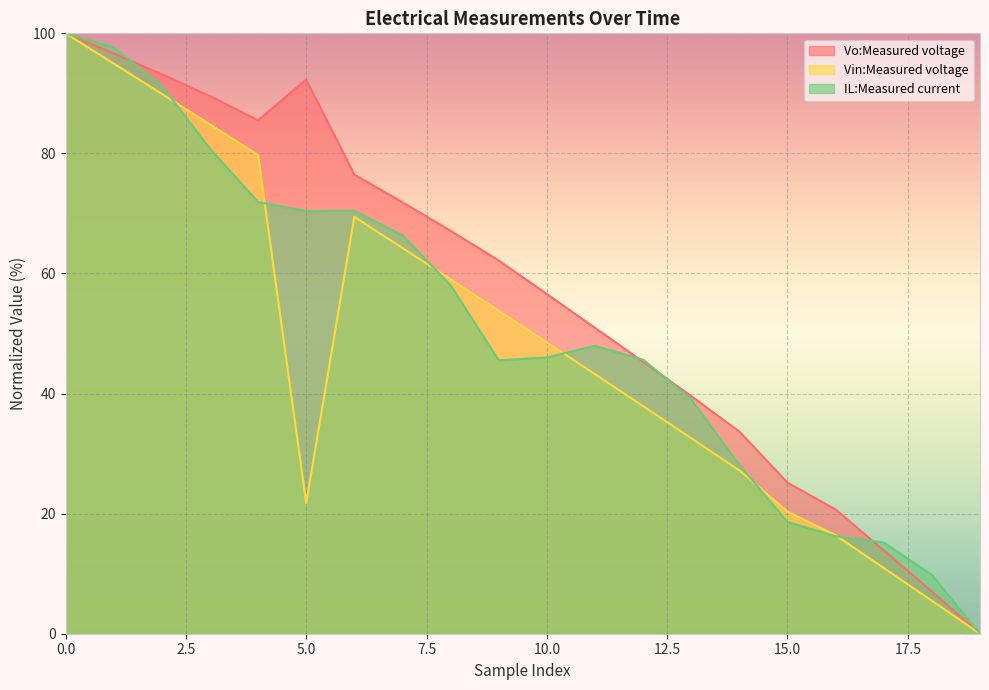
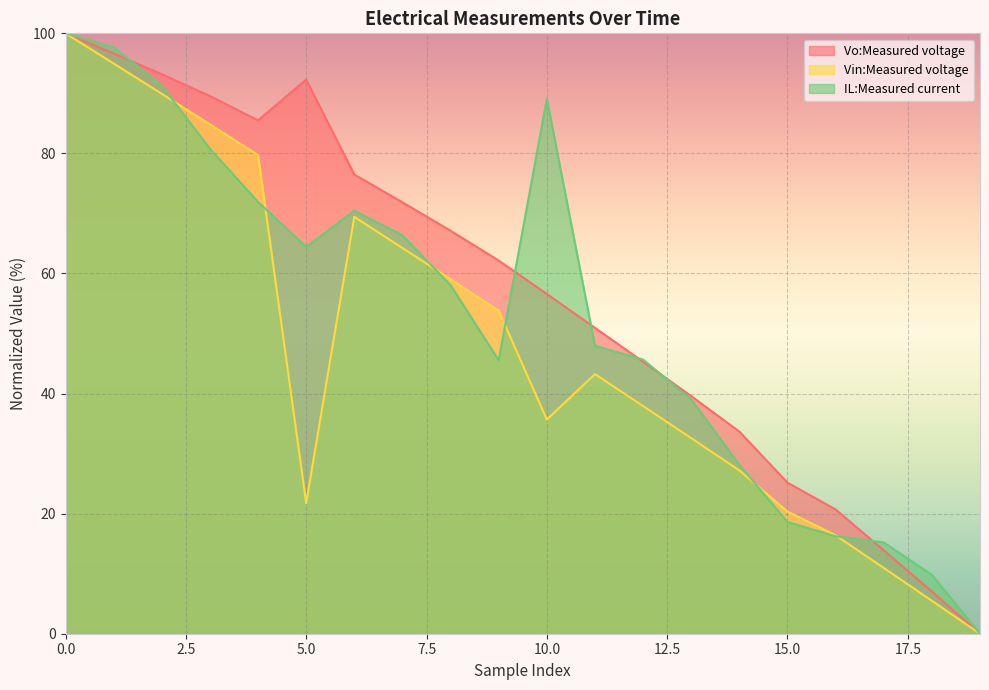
IL:Measured current, 5.0: 70 -> 64
Vin:Measured voltage, 10.0: 49 -> 36
IL:Measured current, 10.0: 46 -> 89
